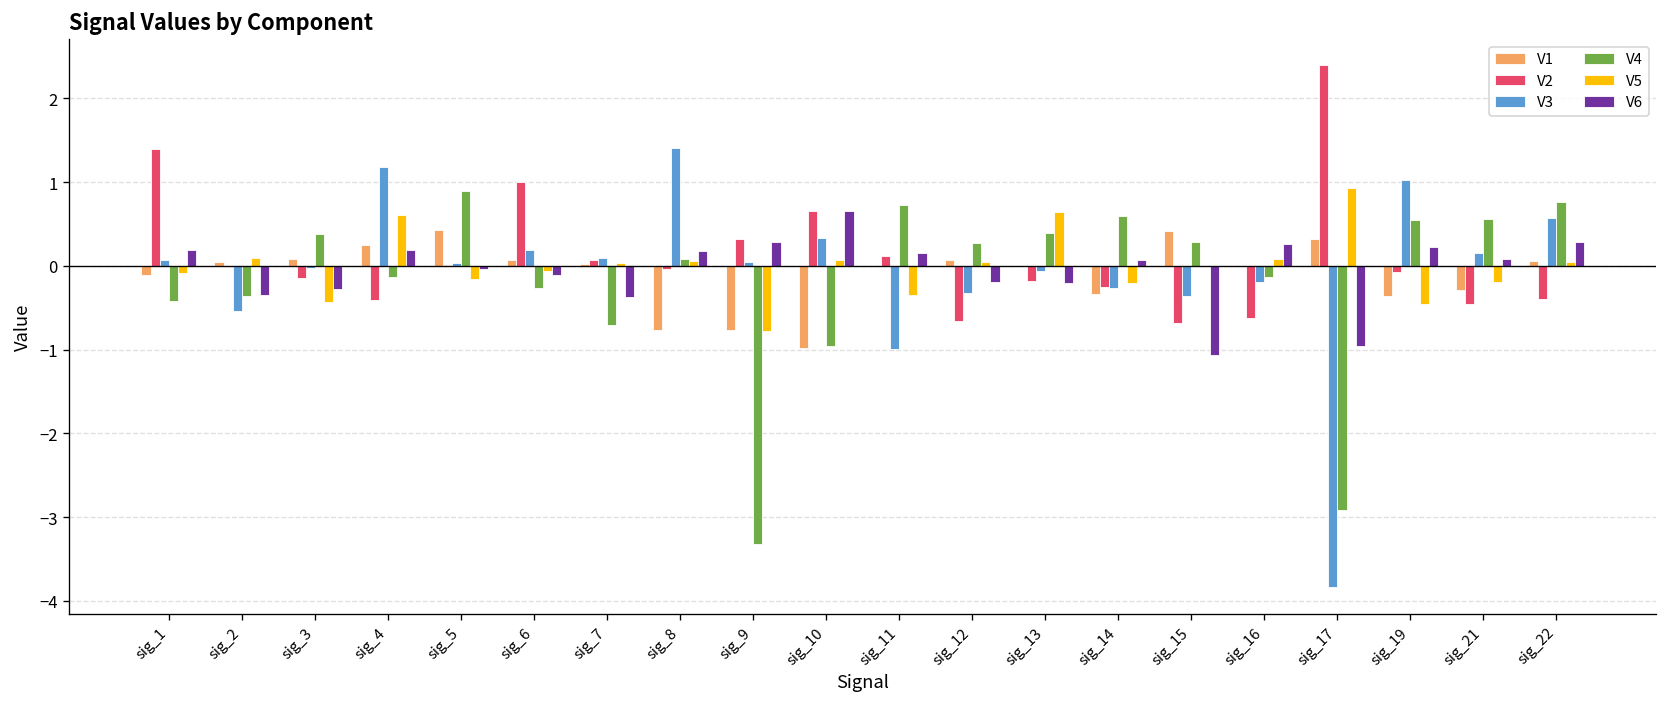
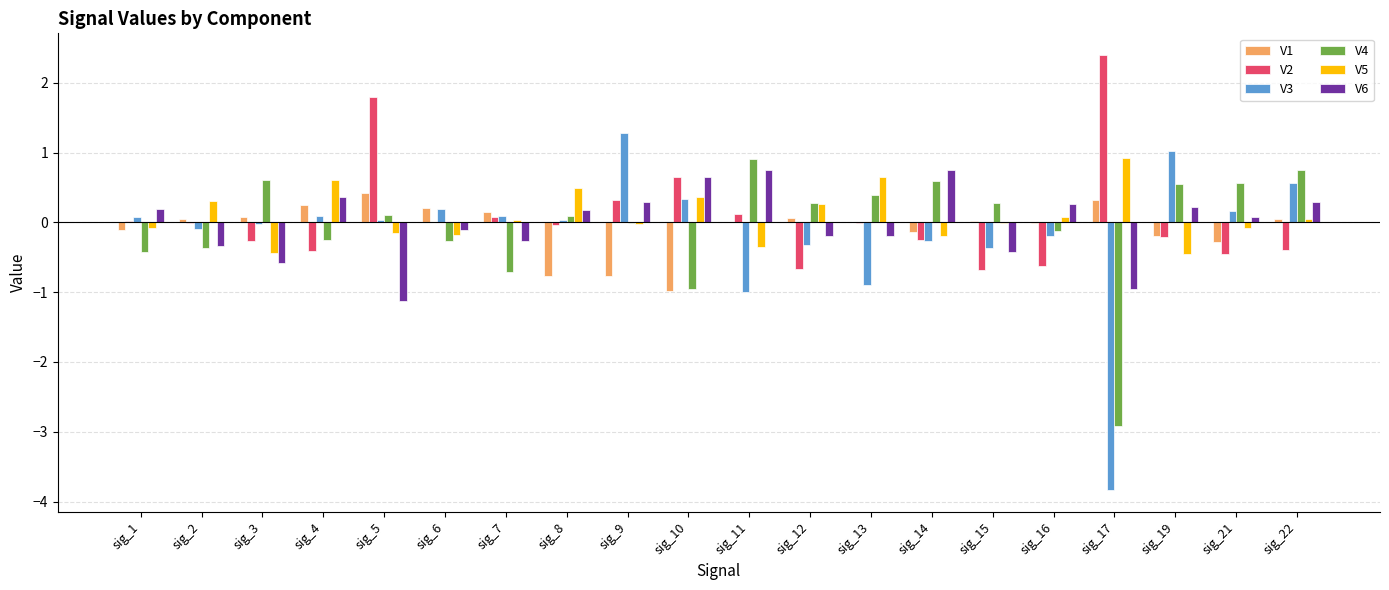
V2, sig_1: 1.4 -> 0.0
V3, sig_2: -0.5 -> -0.1
V5, sig_2: 0.1 -> 0.3
V2, sig_3: -0.1 -> -0.3
V4, sig_3: 0.4 -> 0.6
V6, sig_3: -0.3 -> -0.6
V3, sig_4: 1.2 -> 0.1
V4, sig_4: -0.1 -> -0.3
V6, sig_4: 0.2 -> 0.4
V2, sig_5: 0.0 -> 1.8
V4, sig_5: 0.9 -> 0.1
V6, sig_5: 0.0 -> -1.1
V1, sig_6: 0.1 -> 0.2
V2, sig_6: 1 -> 0
V5, sig_6: -0.1 -> -0.2
V1, sig_7: 0.0 -> 0.2
V6, sig_7: -0.4 -> -0.3
V3, sig_8: 1.4 -> 0.0
V5, sig_8: 0.1 -> 0.5
V3, sig_9: 0.1 -> 1.3
V4, sig_9: -3.3 -> 0.0
V5, sig_9: -0.8 -> 0.0
V5, sig_10: 0.1 -> 0.4
V4, sig_11: 0.7 -> 0.9
V6, sig_11: 0.1 -> 0.8
V5, sig_12: 0.1 -> 0.3
V2, sig_13: -0.2 -> 0.0
V3, sig_13: -0.1 -> -0.9
V1, sig_14: -0.3 -> -0.1
V6, sig_14: 0.1 -> 0.7
V1, sig_15: 0.4 -> 0.0
V6, sig_15: -1.1 -> -0.4
V1, sig_19: -0.4 -> -0.2
V2, sig_19: -0.1 -> -0.2
V5, sig_21: -0.2 -> -0.1
